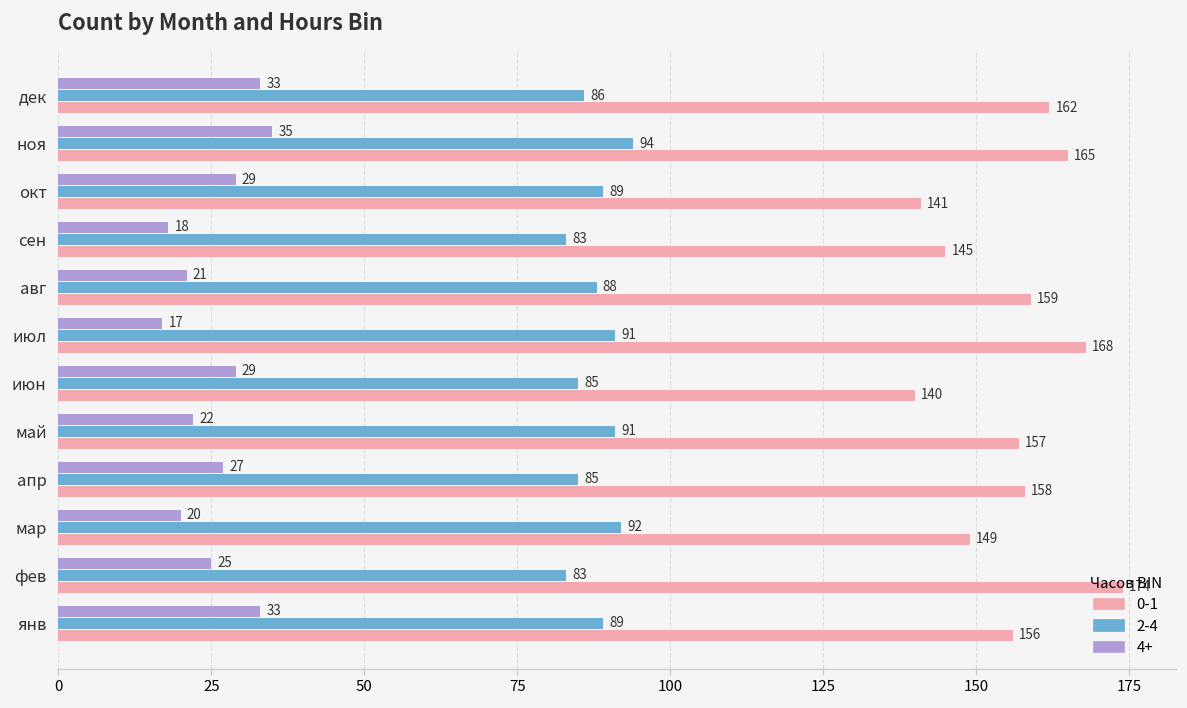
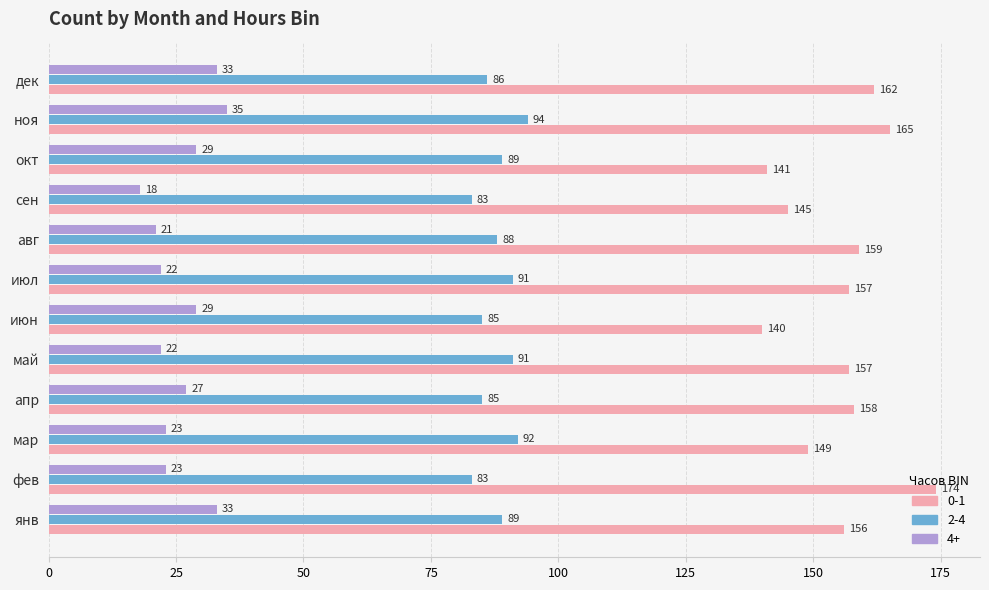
4+, июл: 17 -> 22
0-1, июл: 168 -> 157
4+, мар: 20 -> 23
4+, фев: 25 -> 23
